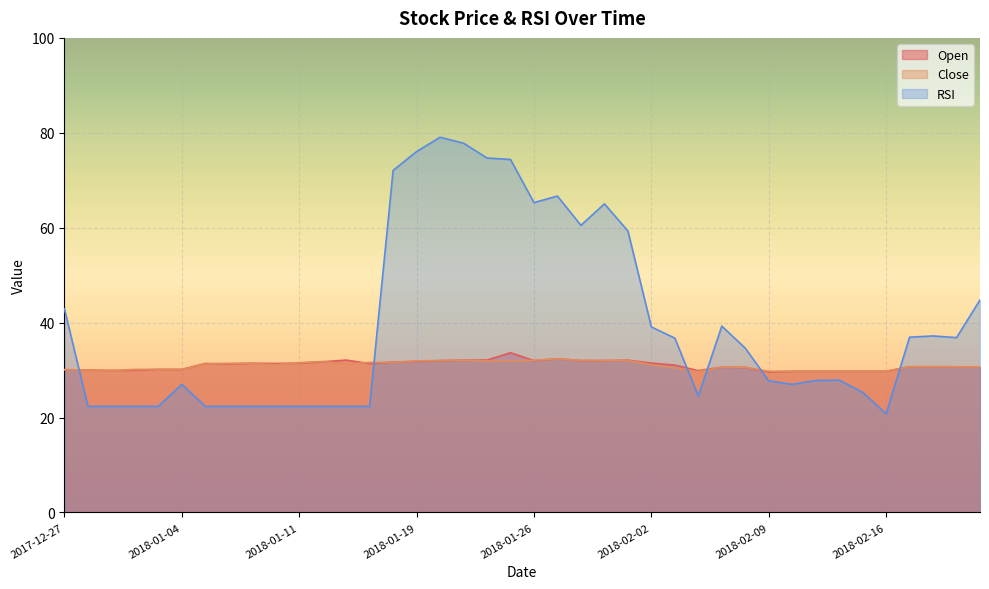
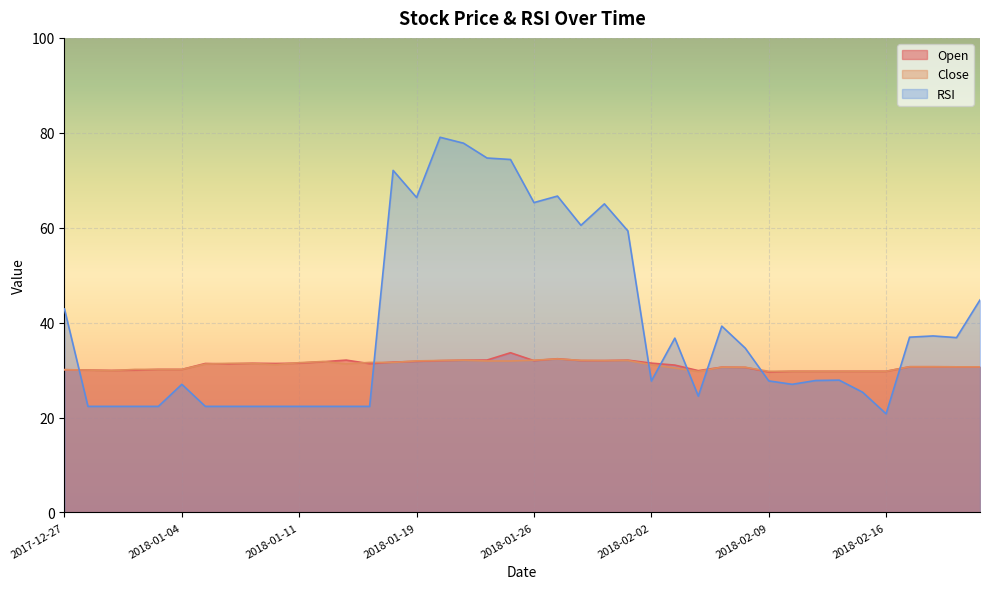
RSI, 2018-01-19: 76 -> 66
RSI, 2018-02-02: 39 -> 28
